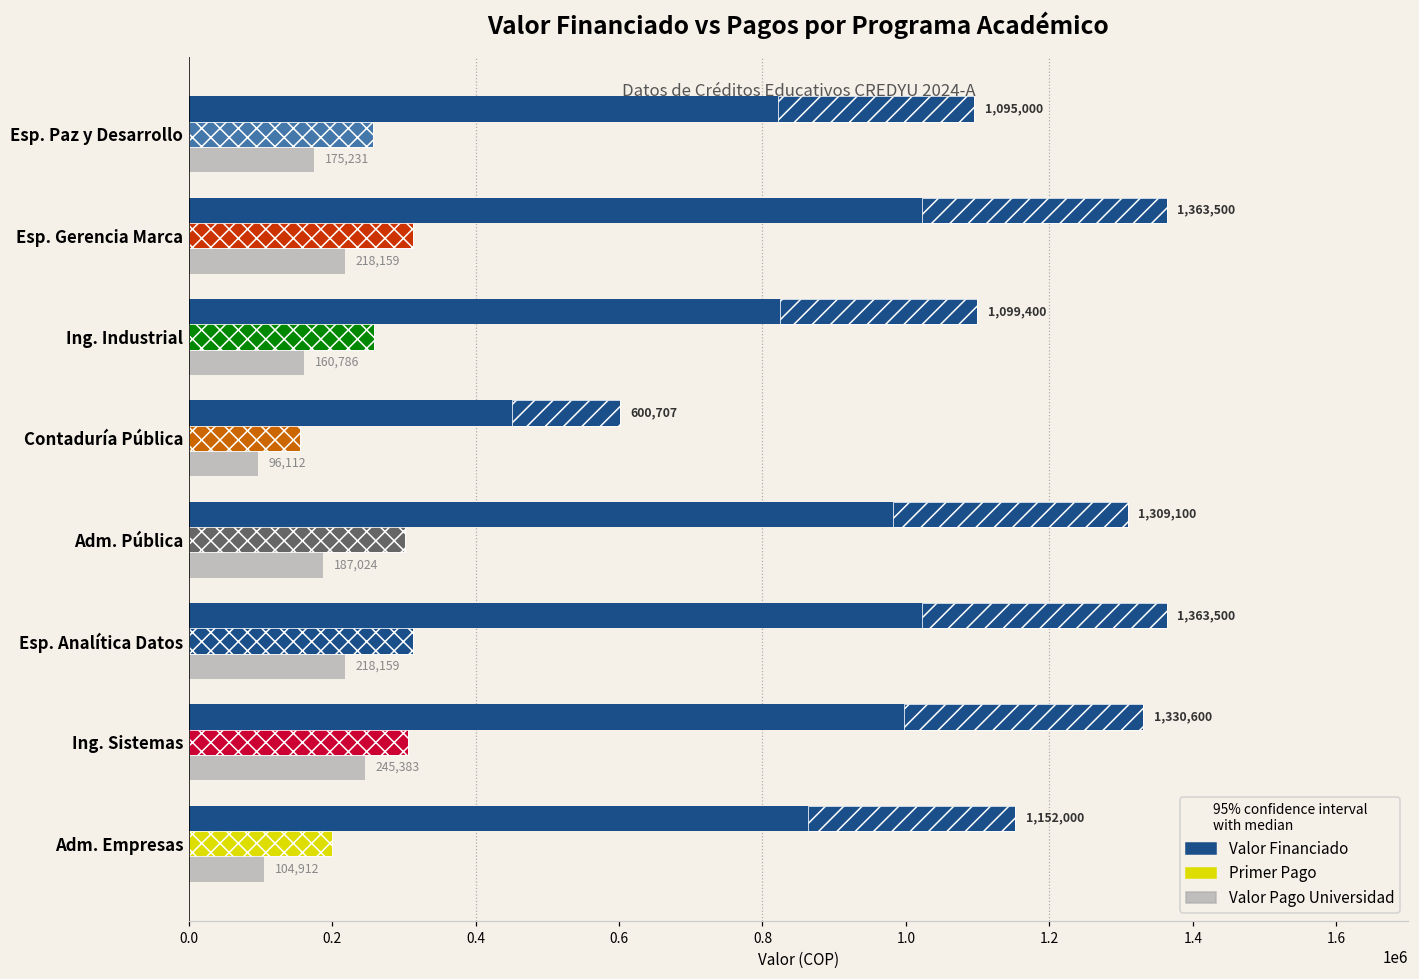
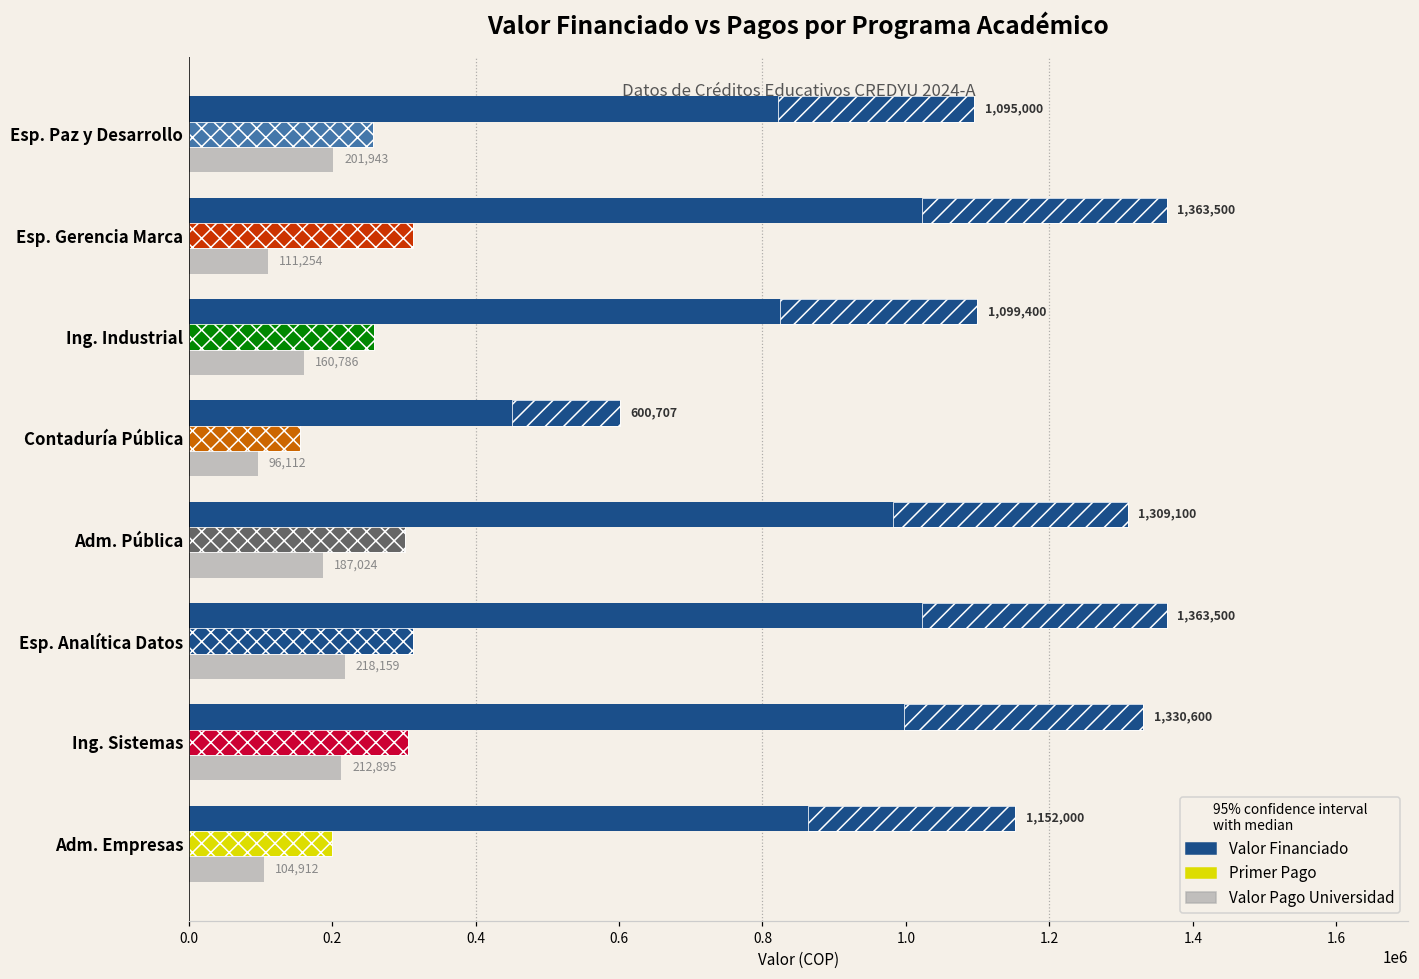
Valor Pago Universidad, Esp. Paz y Desarrollo: 175,231 -> 201,943
Valor Pago Universidad, Esp. Gerencia Marca: 218,159 -> 111,254
Valor Pago Universidad, Ing. Sistemas: 245,383 -> 212,895
